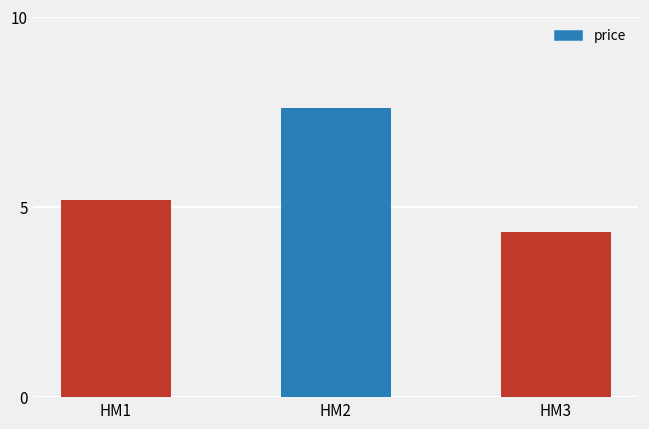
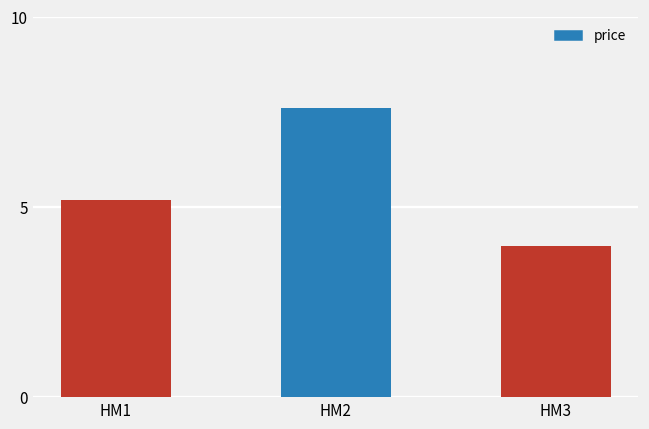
HM3: 4.4 -> 4.0
